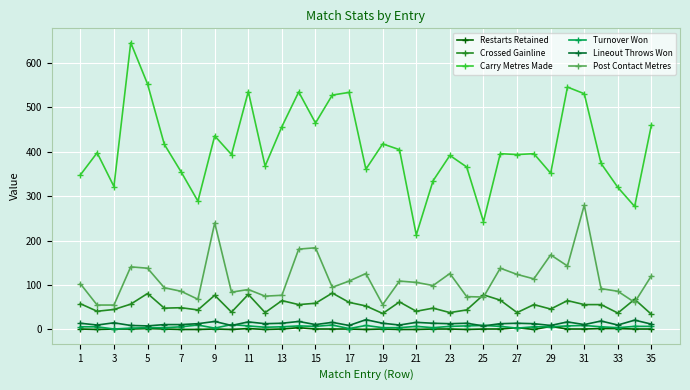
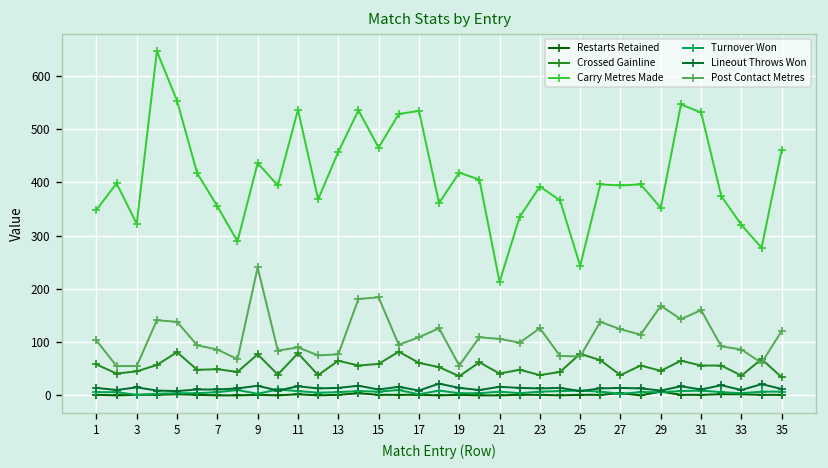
Post Contact Metres, 31: 280 -> 160
